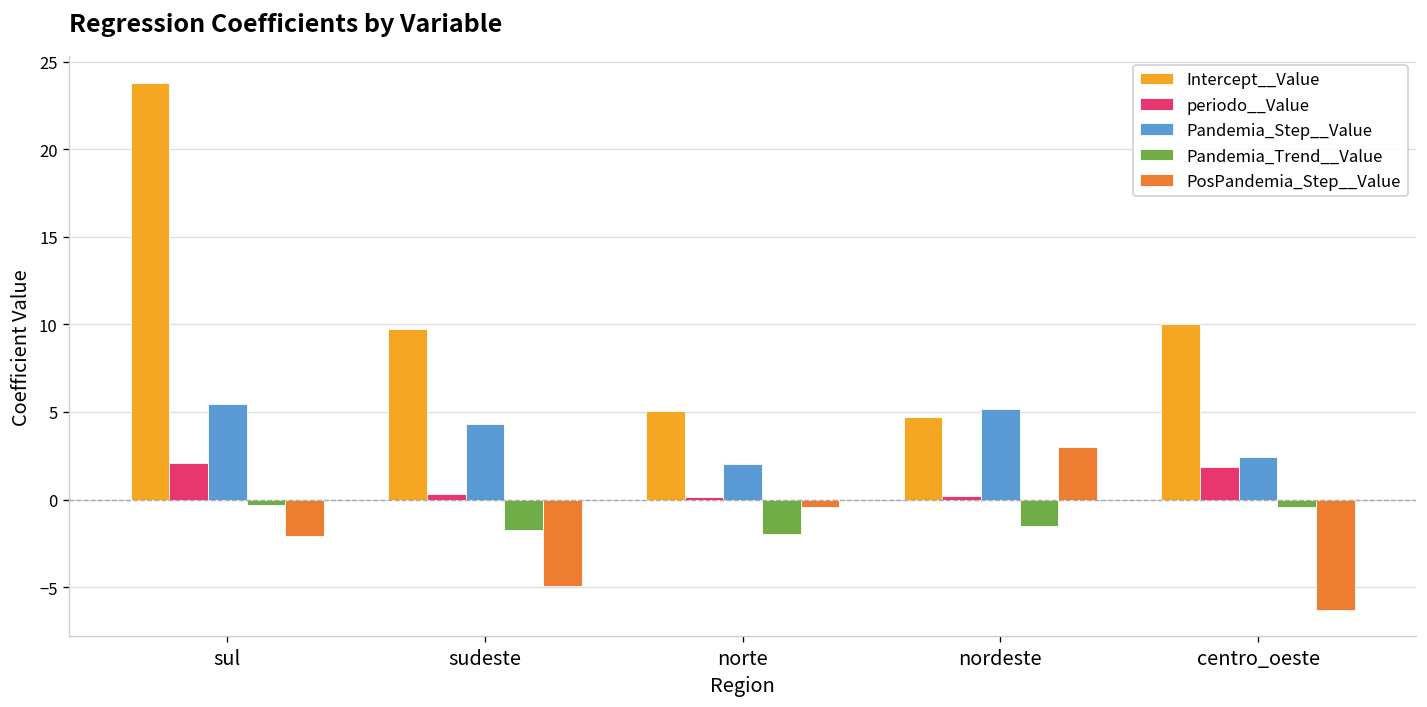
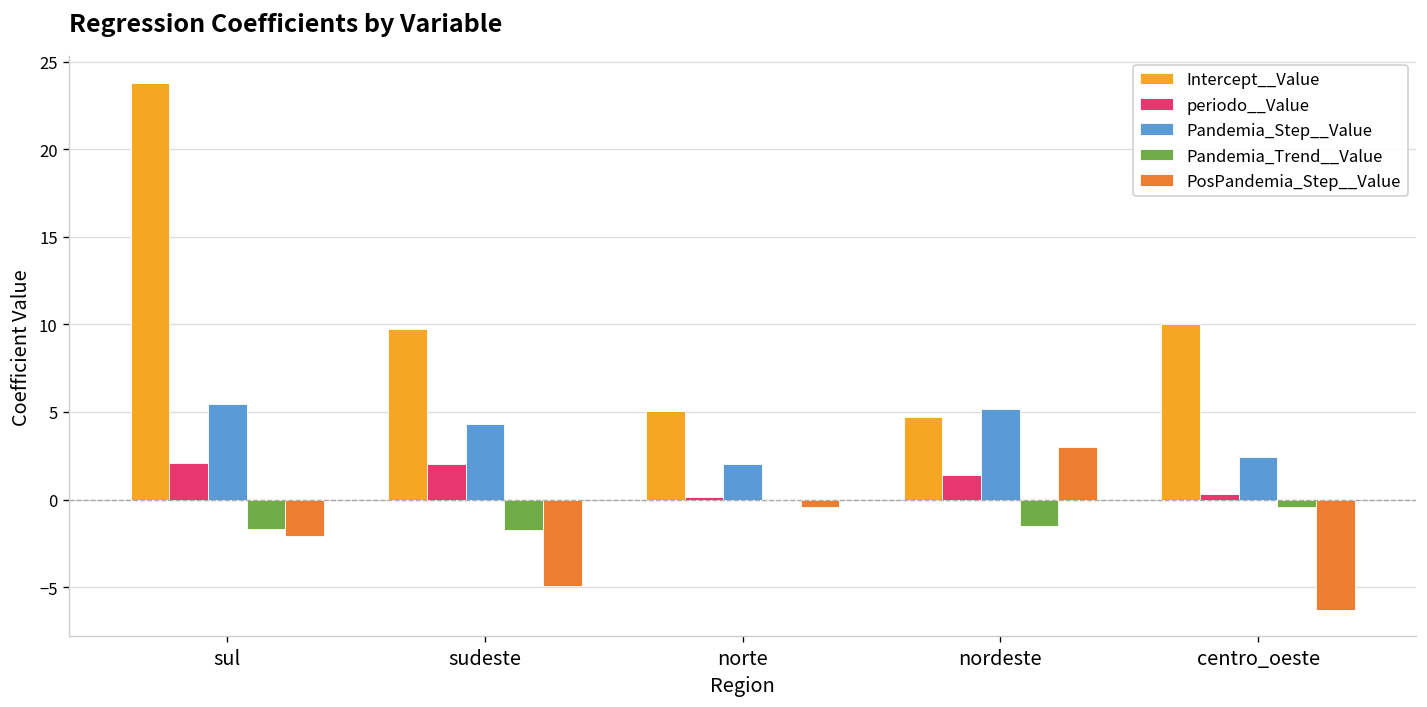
Pandemia_Trend__Value, sul: -0.3 -> -1.7
periodo__Value, sudeste: 0.3 -> 2.1
Pandemia_Trend__Value, norte: -2.0 -> -0.1
periodo__Value, nordeste: 0.2 -> 1.4
periodo__Value, centro_oeste: 1.9 -> 0.3
